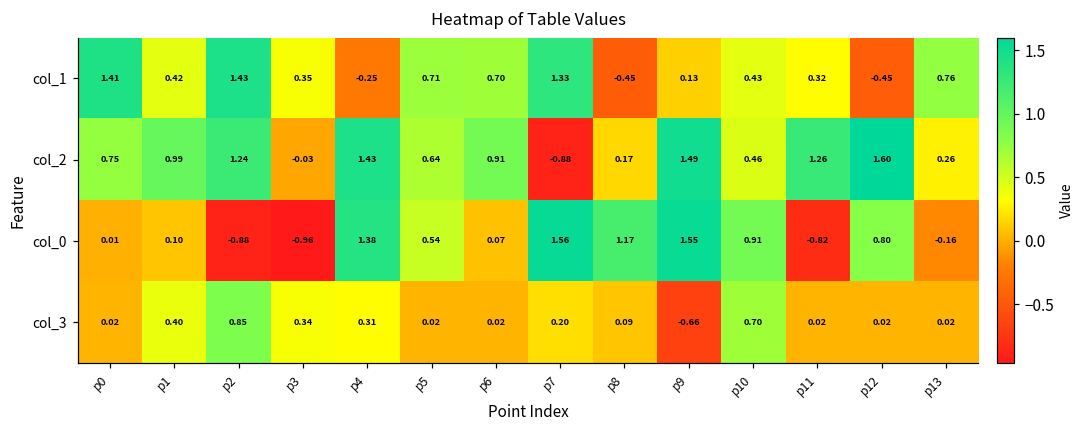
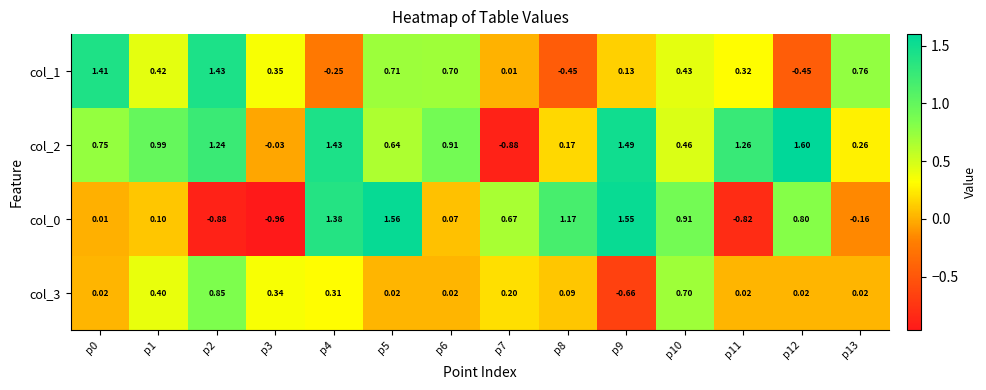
col_1, p7: 1.33 -> 0.01
col_0, p5: 0.54 -> 1.56
col_0, p7: 1.56 -> 0.67
